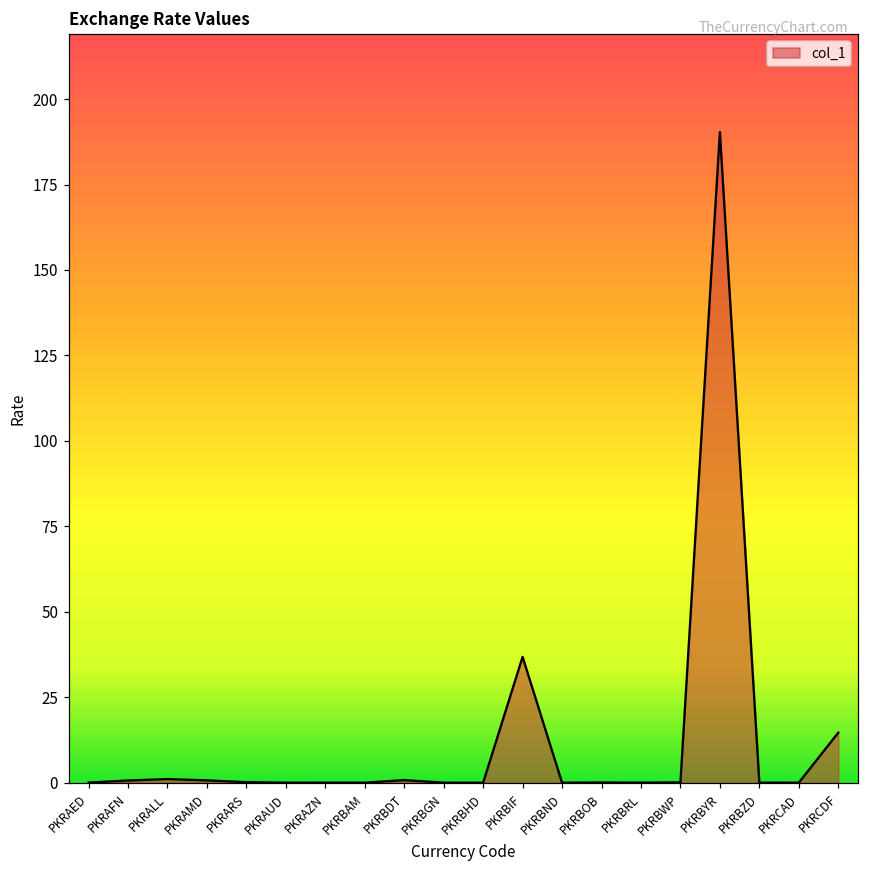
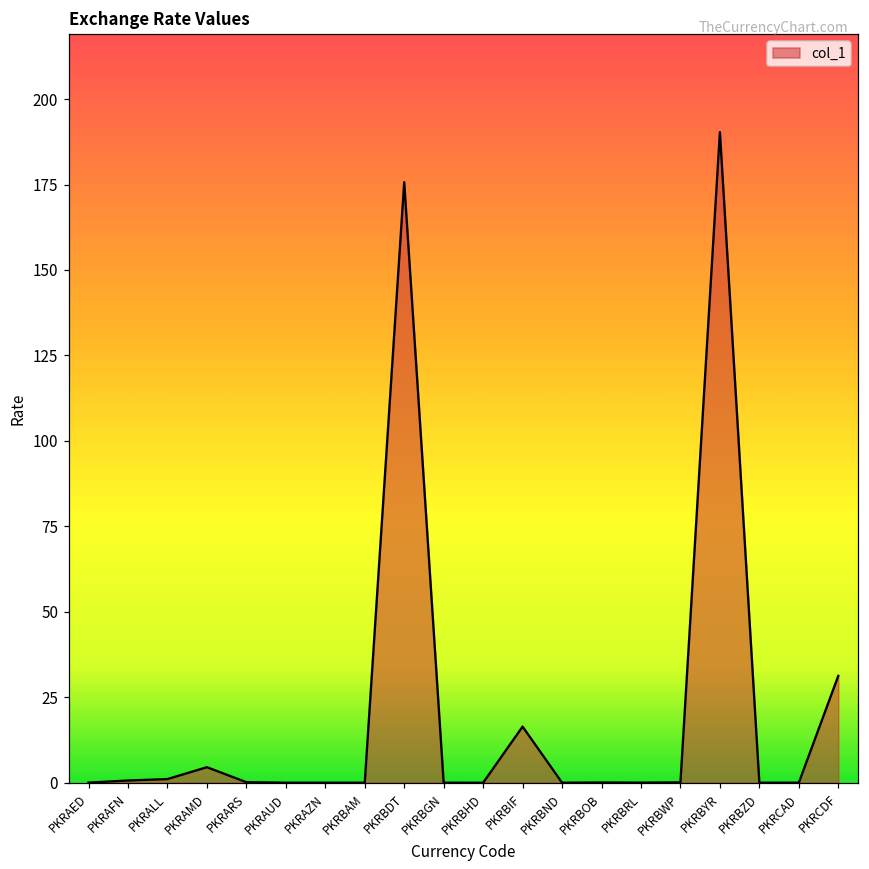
PKRAMD: 1 -> 5
PKRBDT: 1 -> 176
PKRBIF: 37 -> 16
PKRCDF: 15 -> 31
